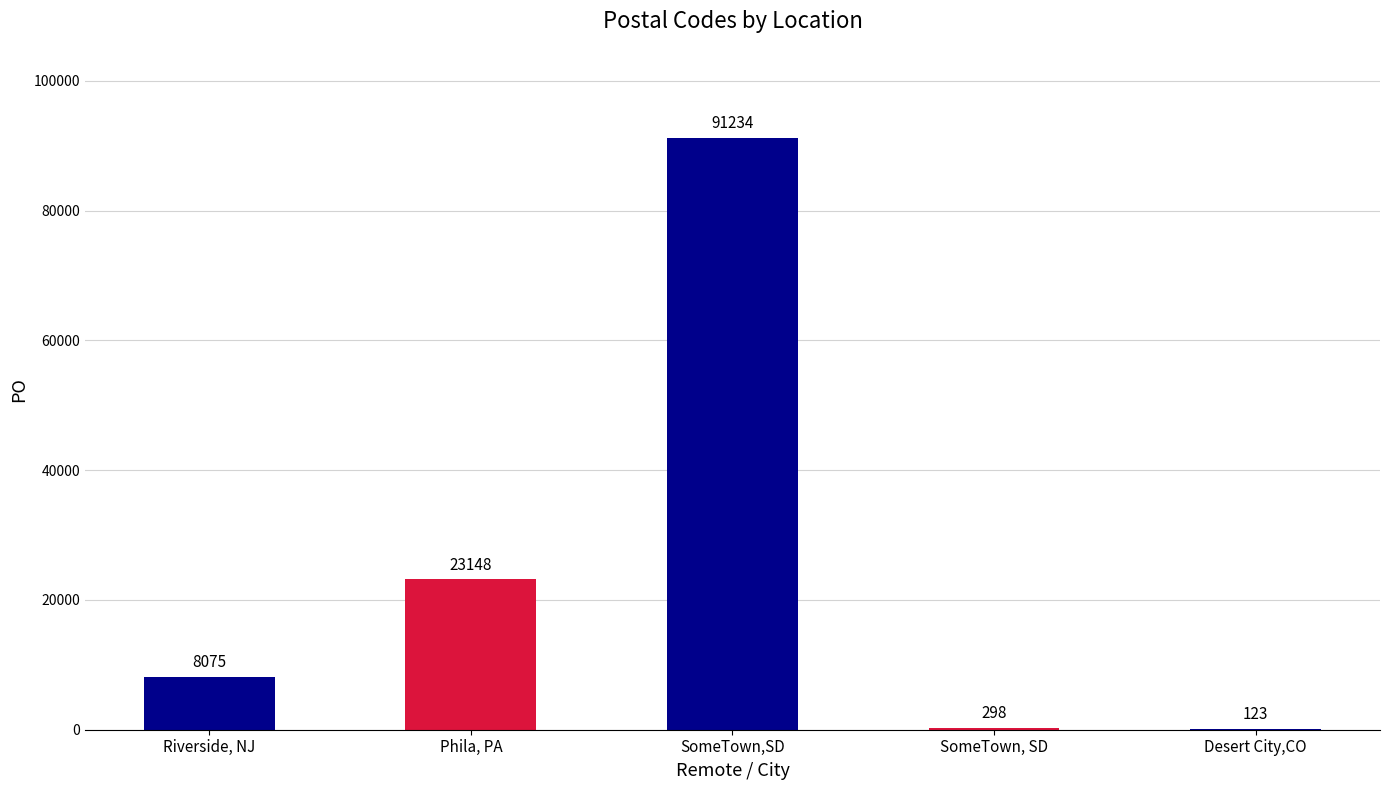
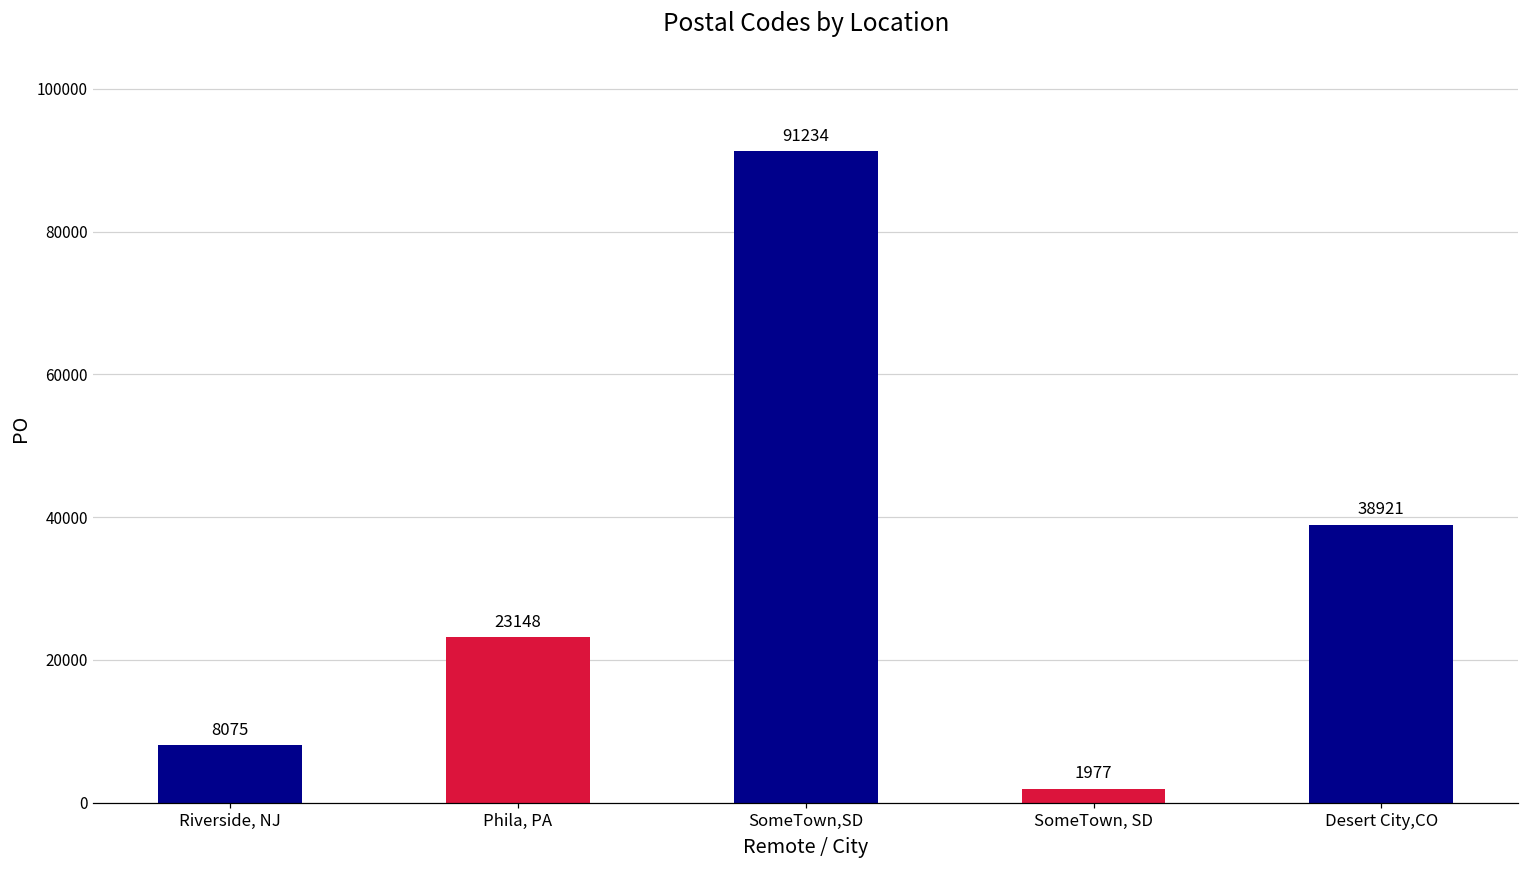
SomeTown, SD: 298 -> 1977
Desert City,CO: 123 -> 38921
